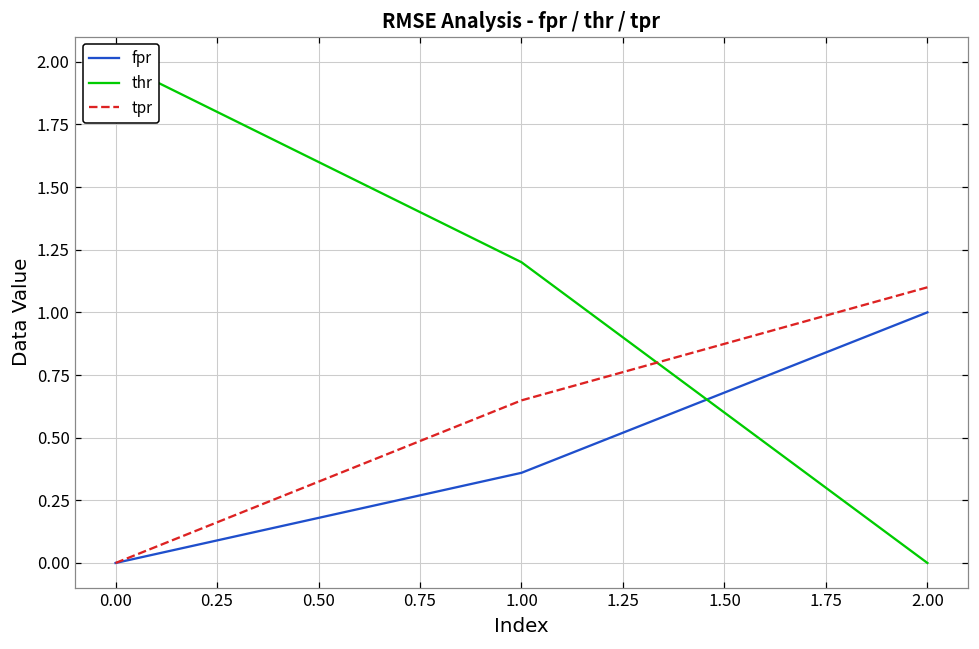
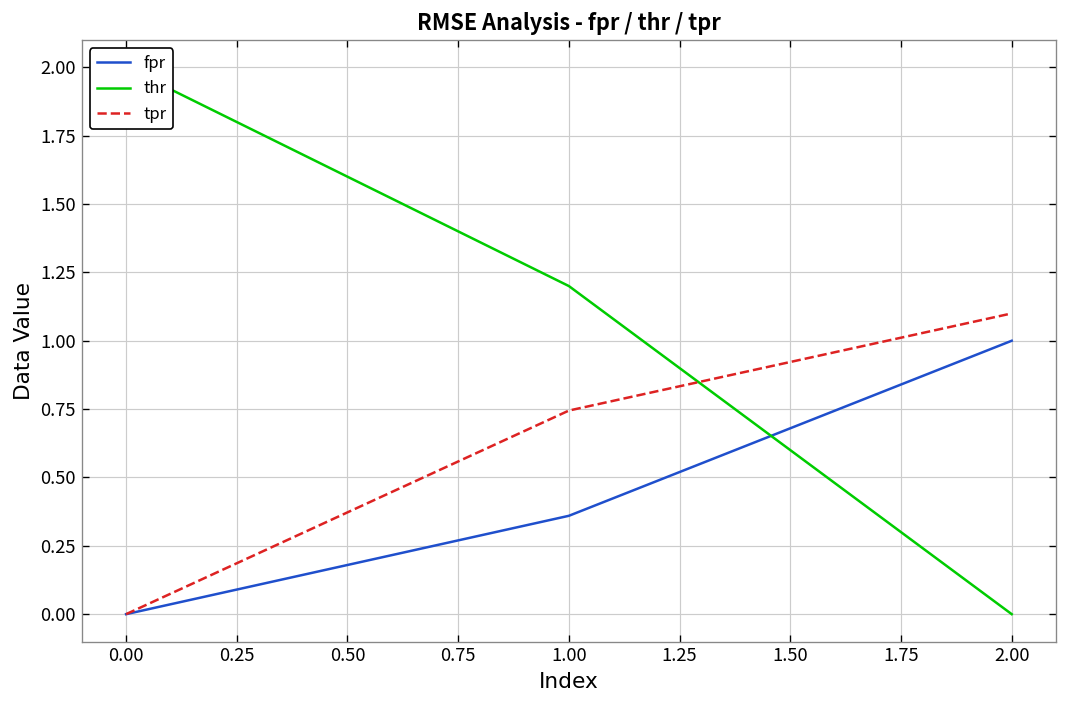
tpr, 1.00: 0.65 -> 0.74
